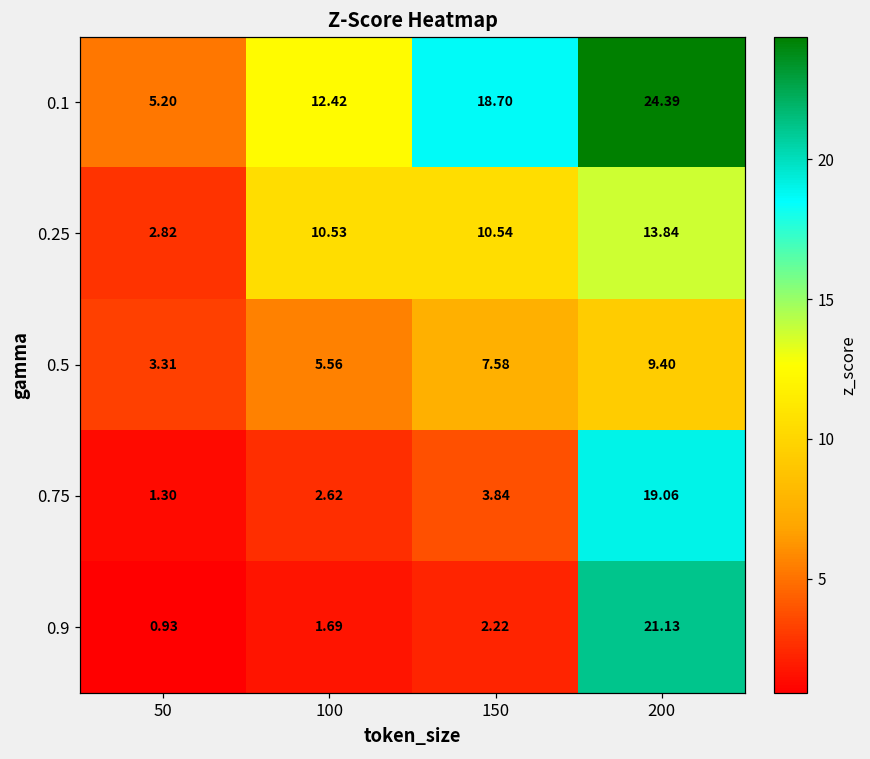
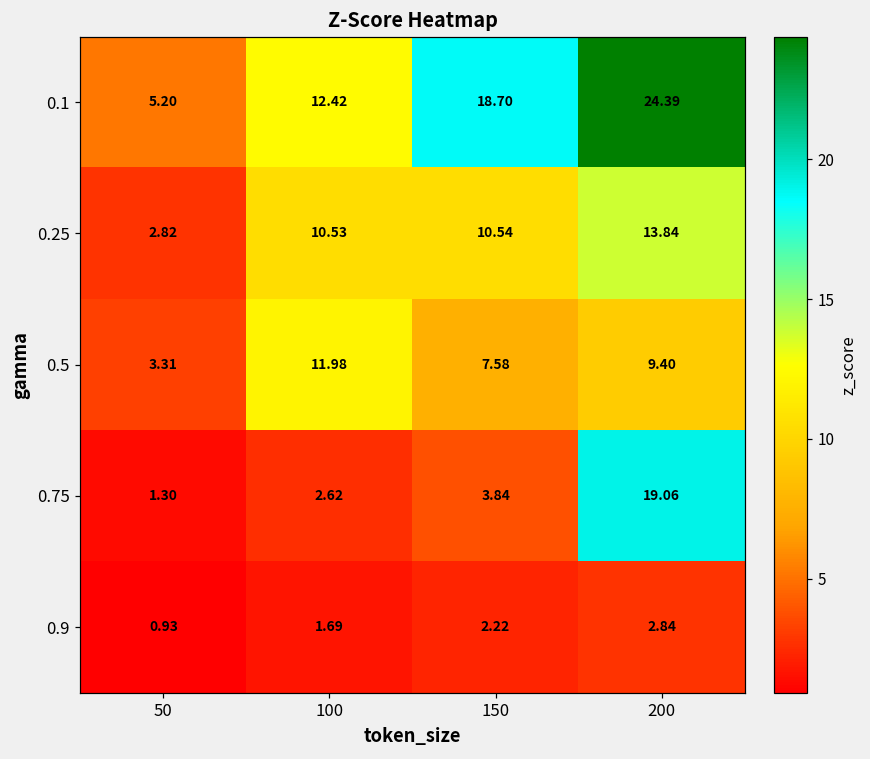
0.5, 100: 5.56 -> 11.98
0.9, 200: 21.13 -> 2.84
